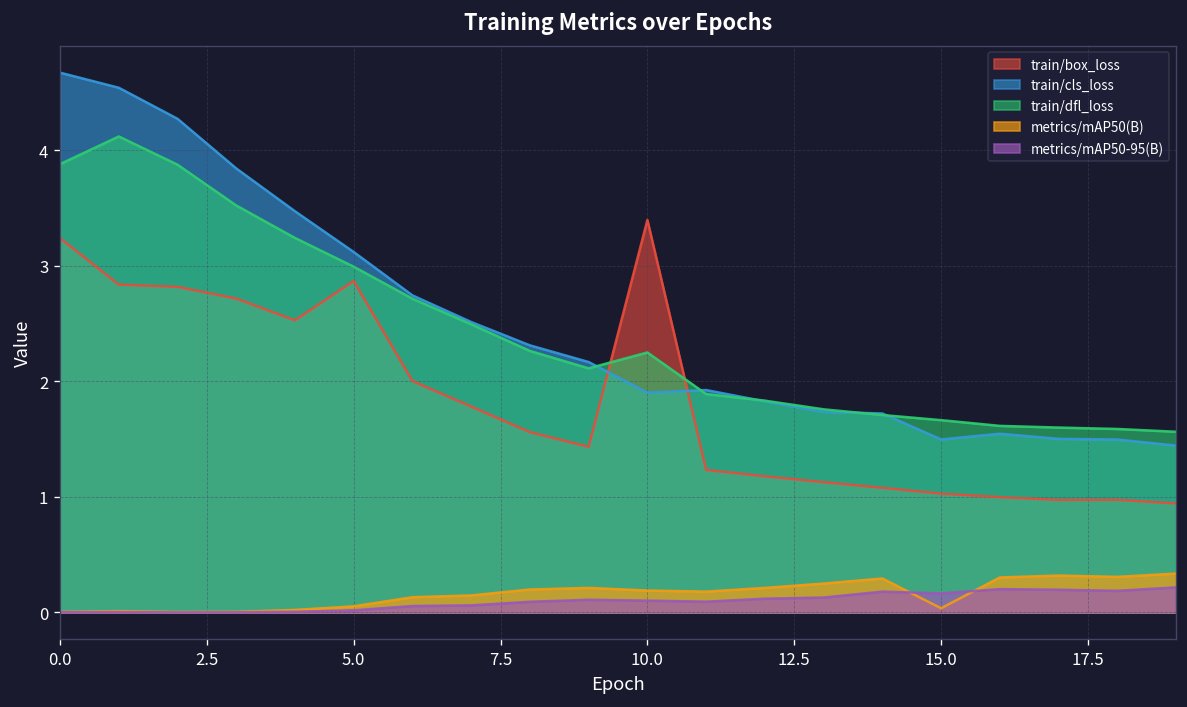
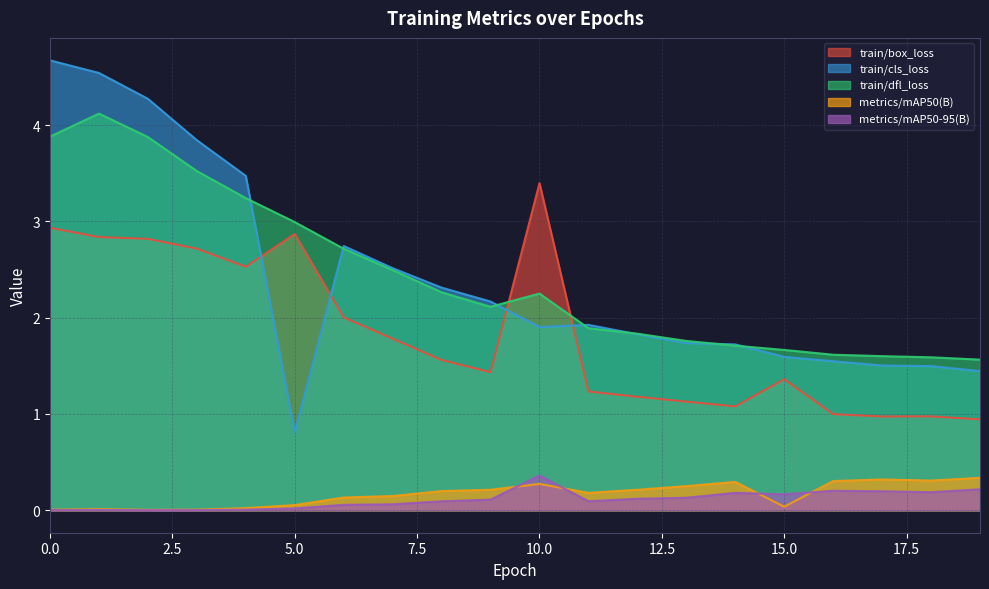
train/box_loss, 0.0: 3.2 -> 2.9
train/cls_loss, 5.0: 3.1 -> 0.8
metrics/mAP50(B), 10.0: 0.2 -> 0.3
metrics/mAP50-95(B), 10.0: 0.1 -> 0.4
train/box_loss, 15.0: 1.0 -> 1.4
train/cls_loss, 15.0: 1.5 -> 1.6
